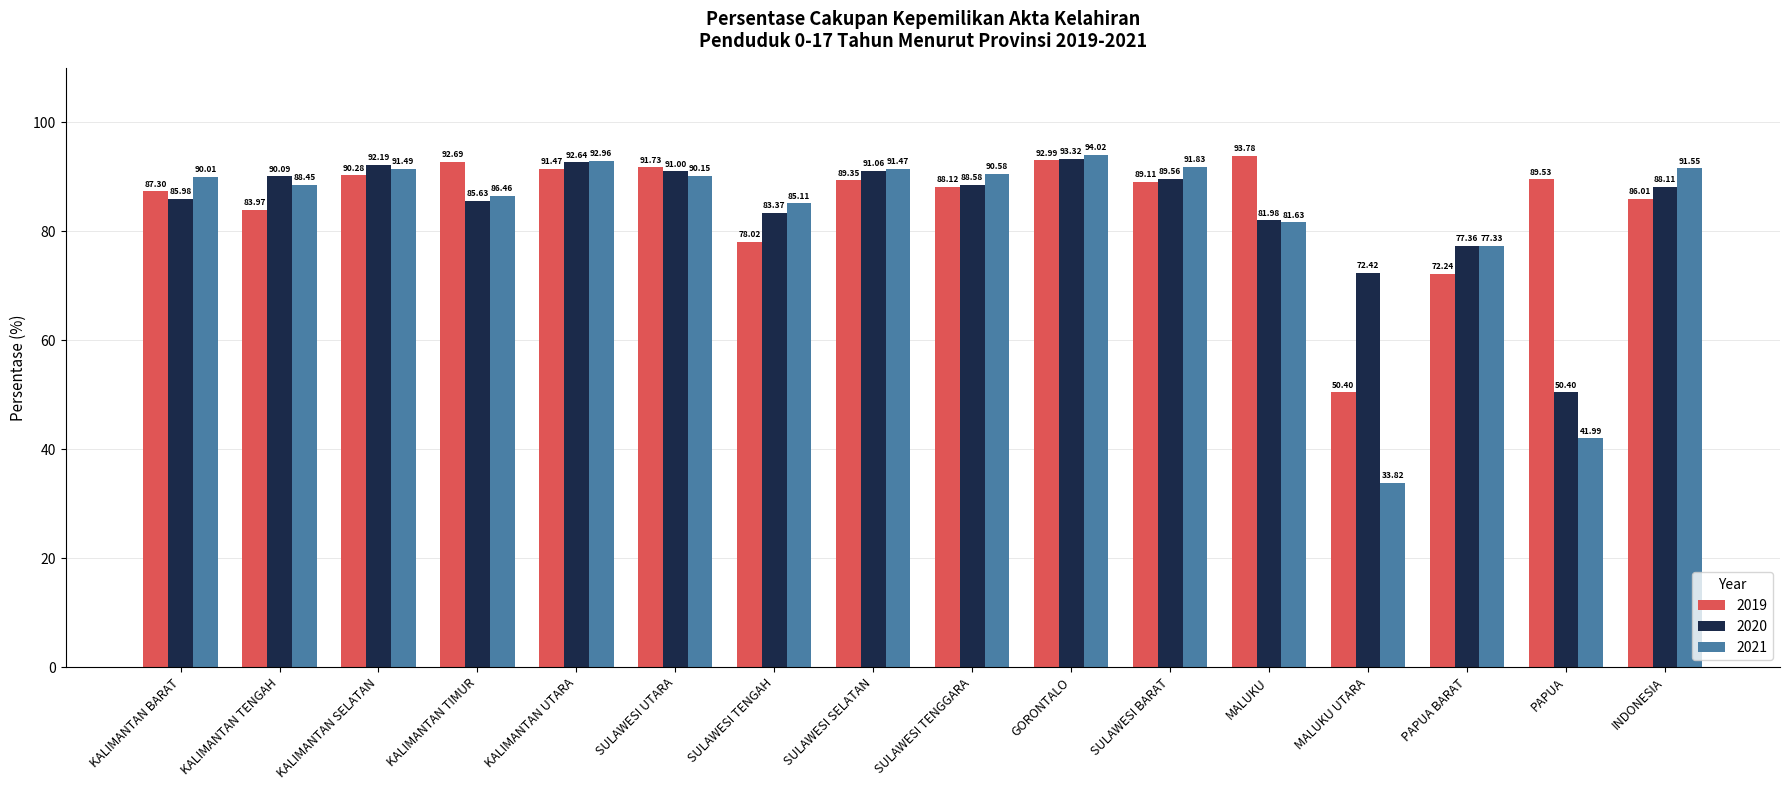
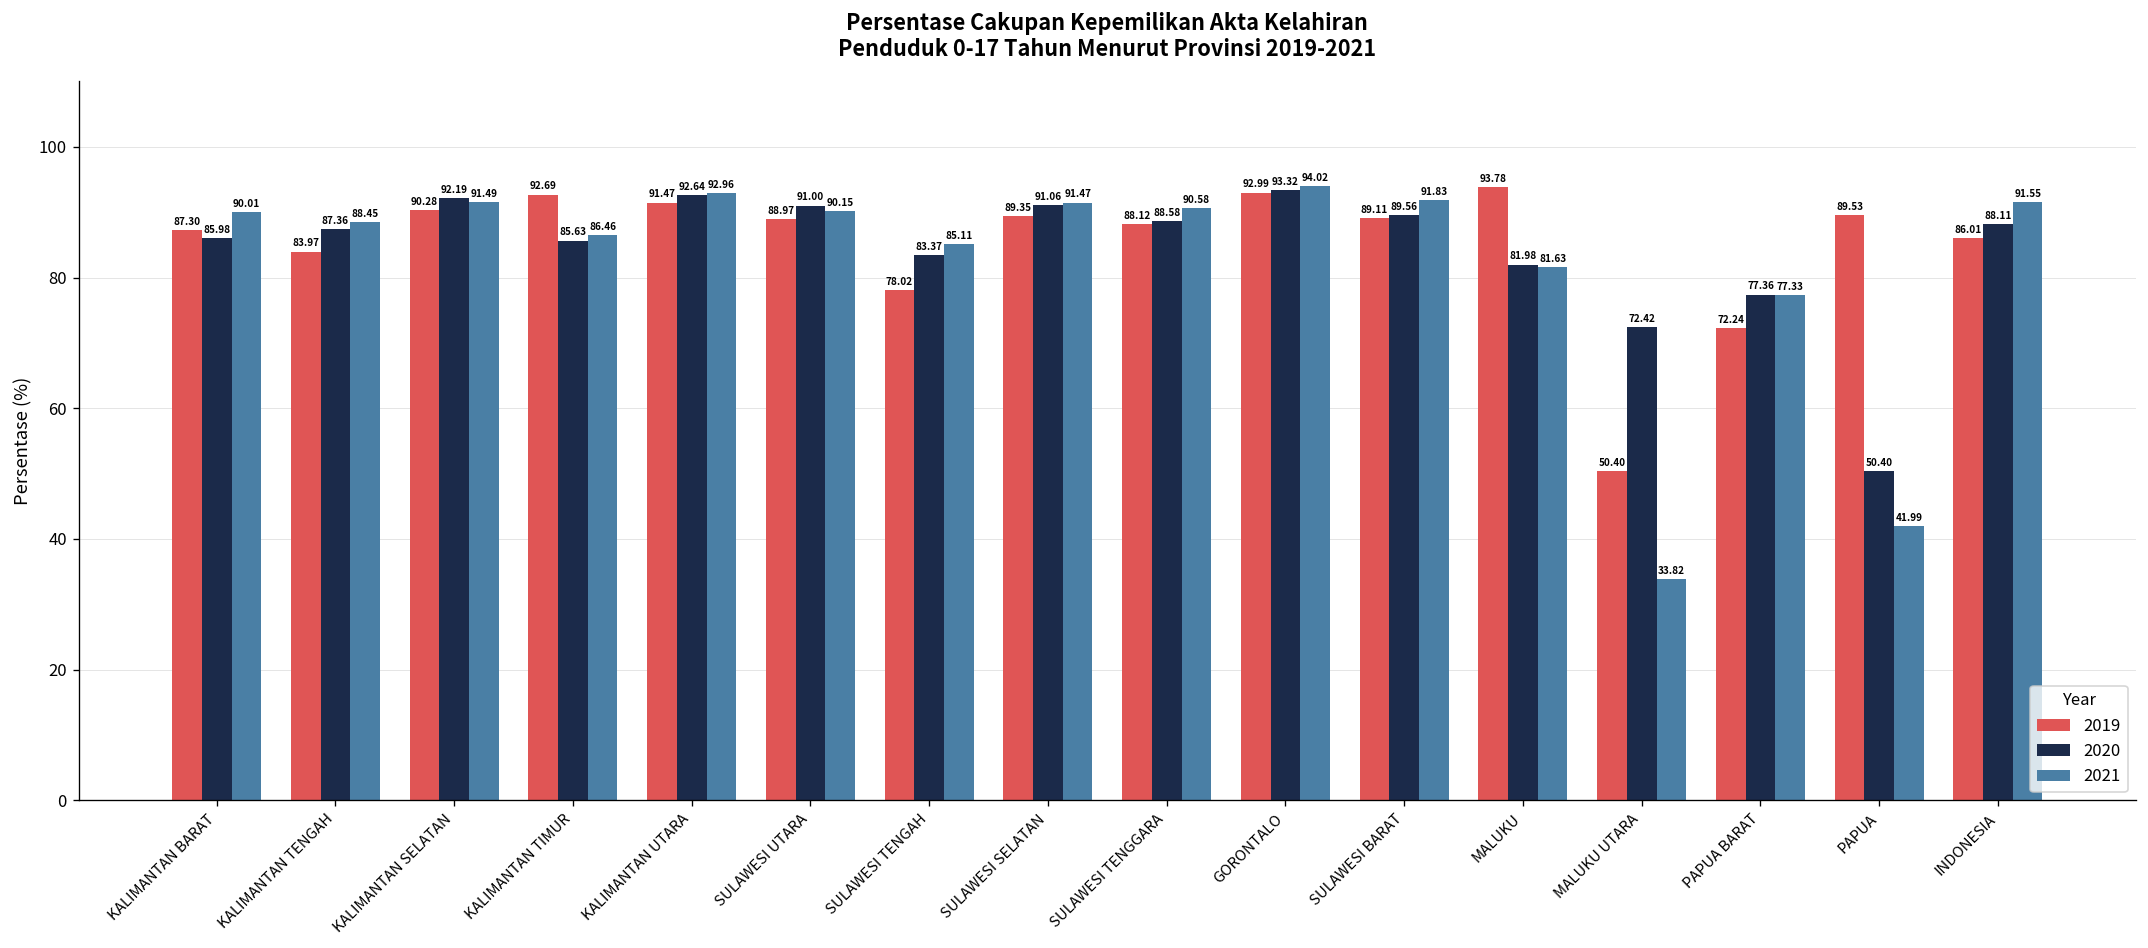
2020, KALIMANTAN TENGAH: 90.09 -> 87.36
2019, SULAWESI UTARA: 91.73 -> 88.97
